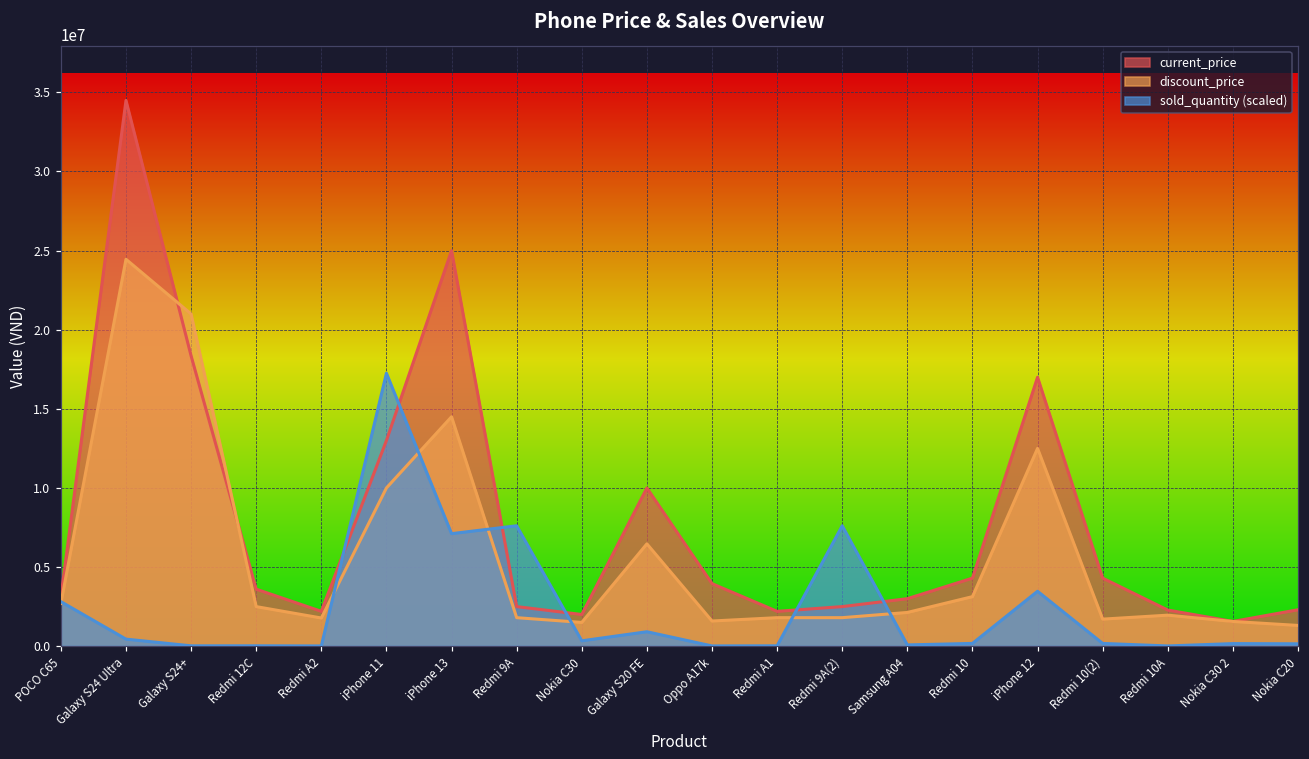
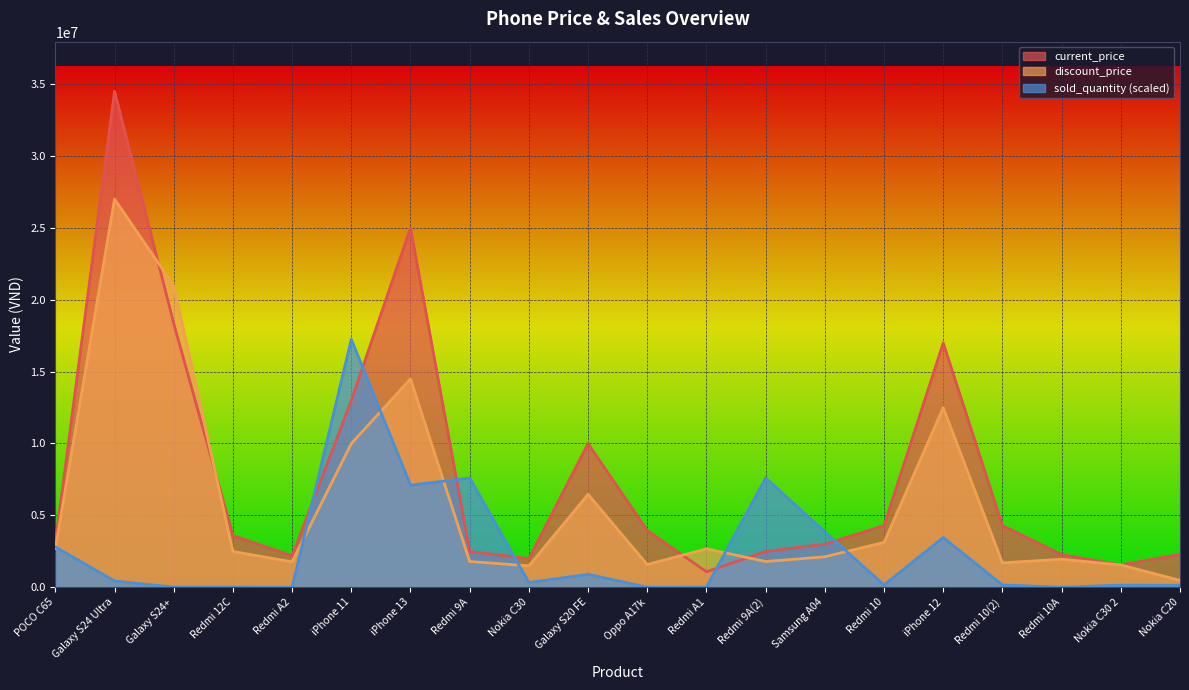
discount_price, Galaxy S24 Ultra: 24400000 -> 27000000
current_price, Redmi A1: 2200000 -> 1100000
discount_price, Redmi A1: 1800000 -> 2700000
sold_quantity (scaled), Samsung A04: 100000 -> 3800000
discount_price, Nokia C20: 1300000 -> 500000
